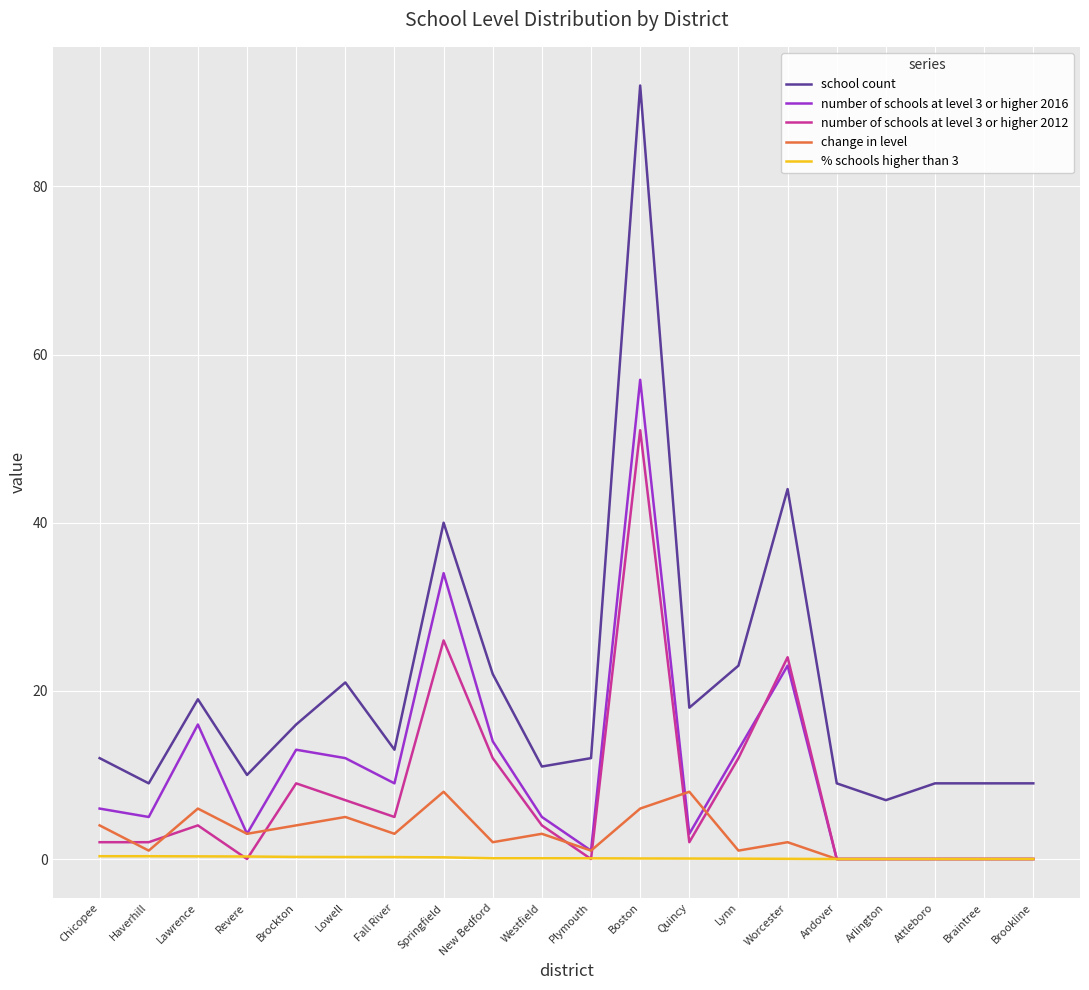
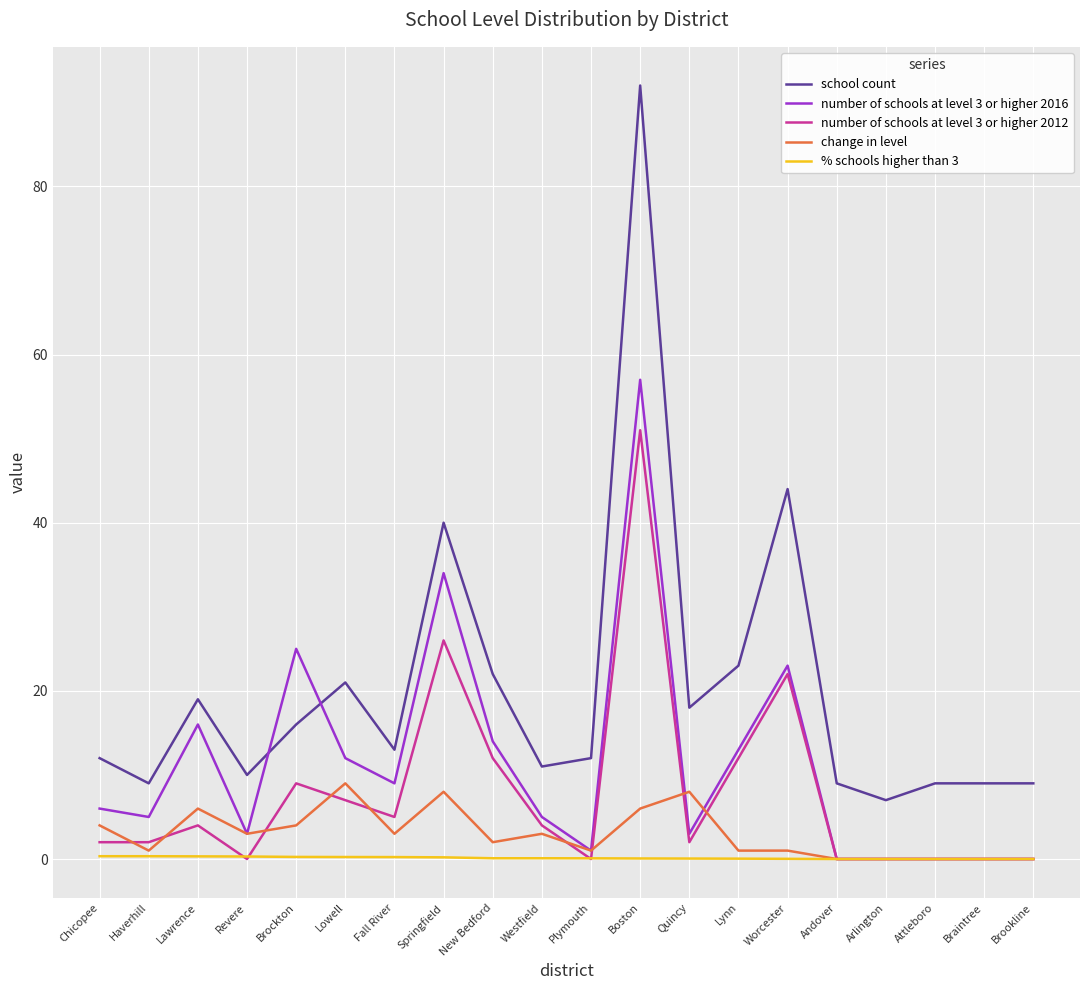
number of schools at level 3 or higher 2016, Brockton: 13 -> 25
change in level, Lowell: 5 -> 9
number of schools at level 3 or higher 2012, Worcester: 24 -> 22
change in level, Worcester: 2 -> 1
